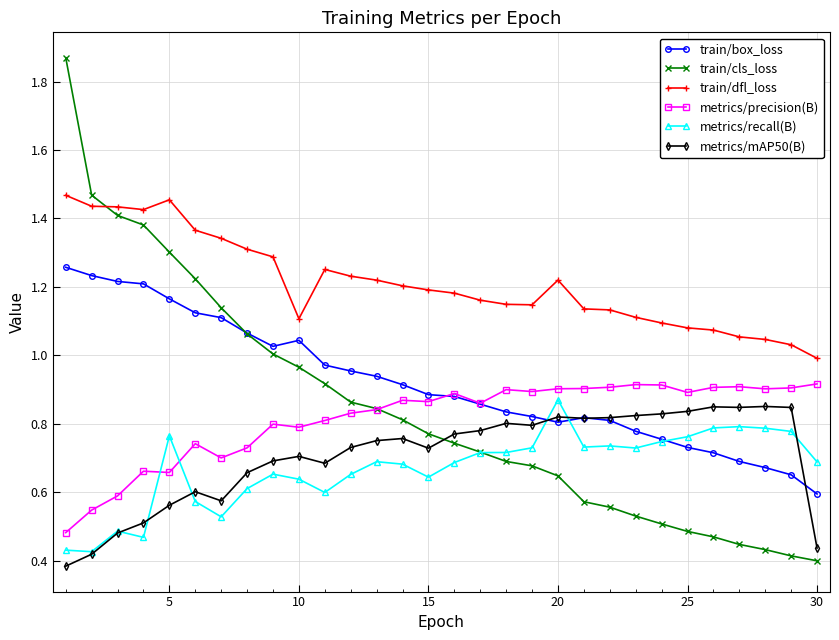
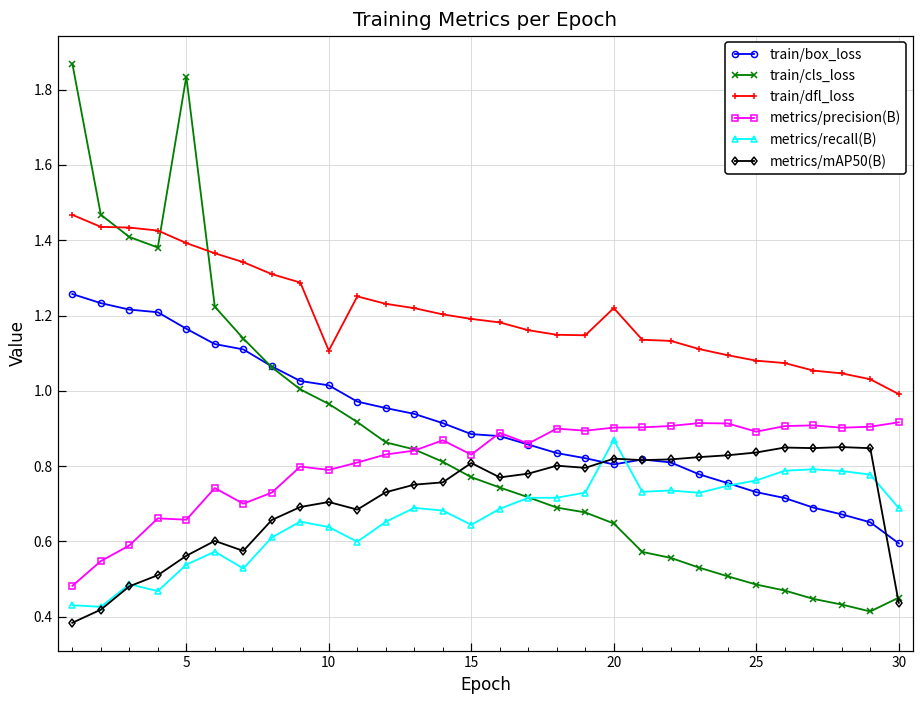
train/cls_loss, 5: 1.30 -> 1.84
train/dfl_loss, 5: 1.45 -> 1.39
metrics/recall(B), 5: 0.76 -> 0.54
train/box_loss, 10: 1.04 -> 1.01
metrics/precision(B), 15: 0.86 -> 0.83
metrics/mAP50(B), 15: 0.73 -> 0.81
train/cls_loss, 30: 0.40 -> 0.45
